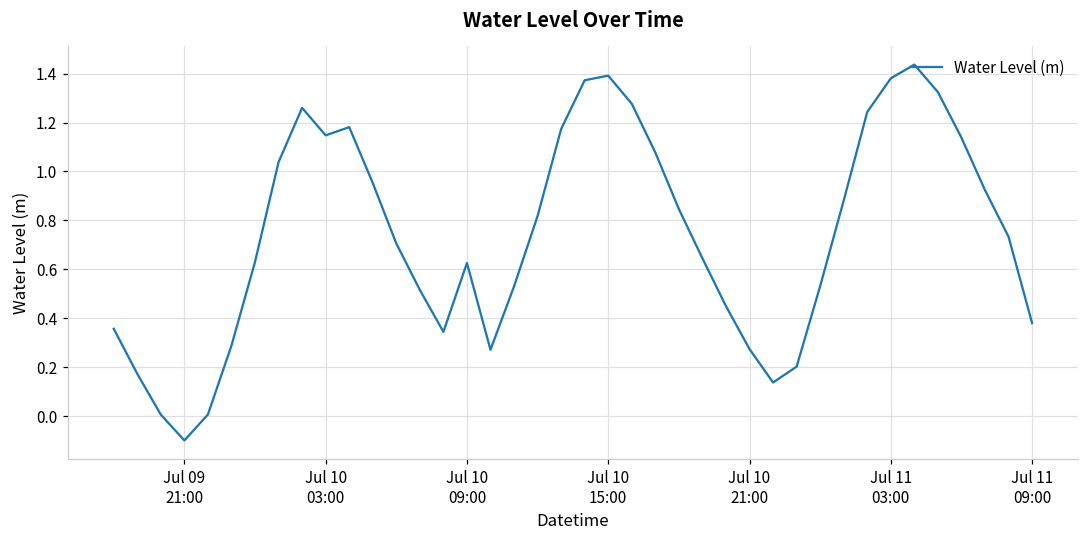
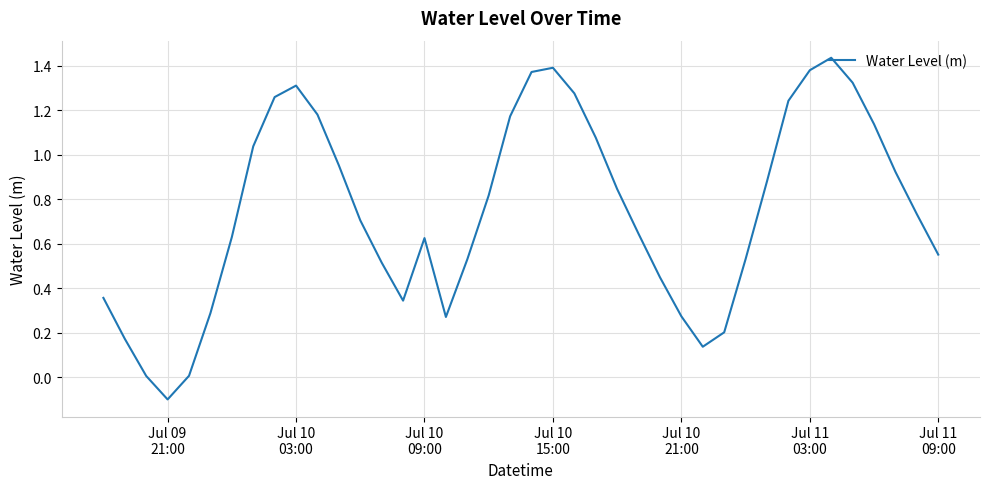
Jul 10 03:00: 1.15 -> 1.31
Jul 11 09:00: 0.38 -> 0.55
